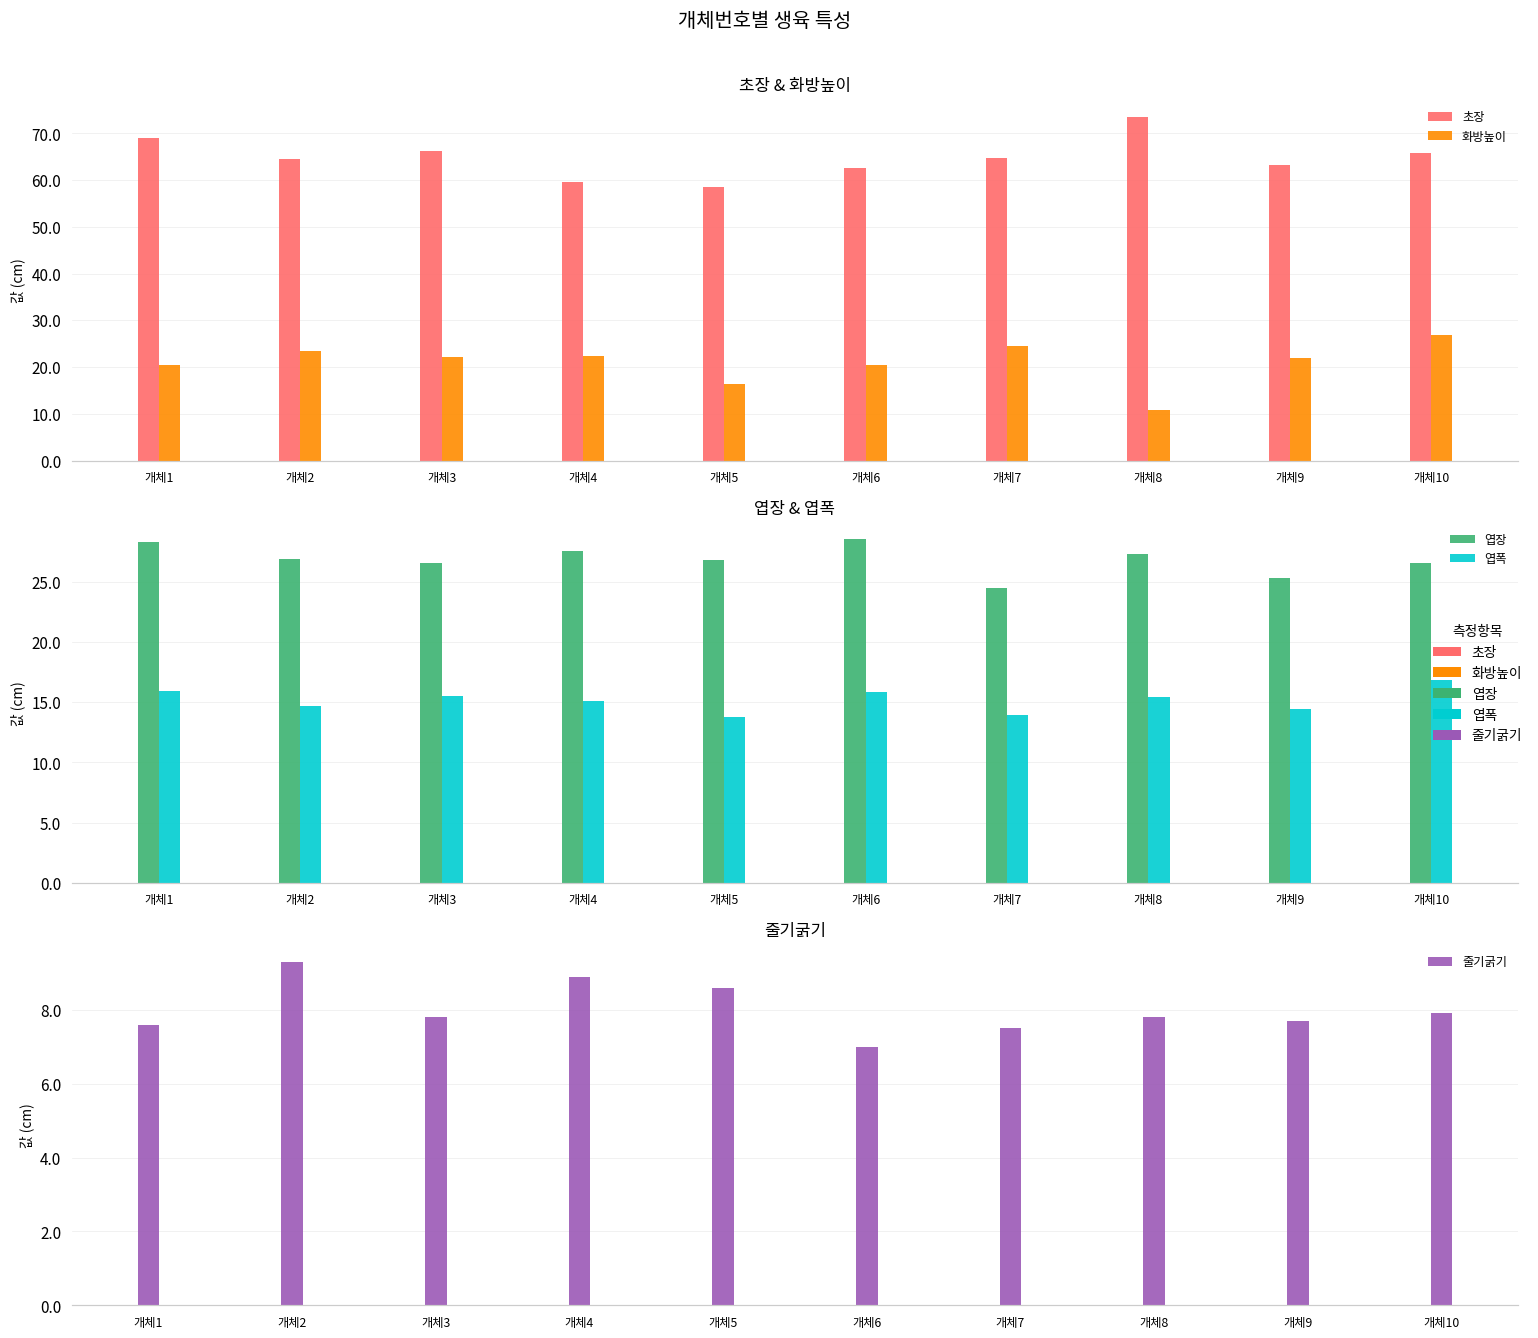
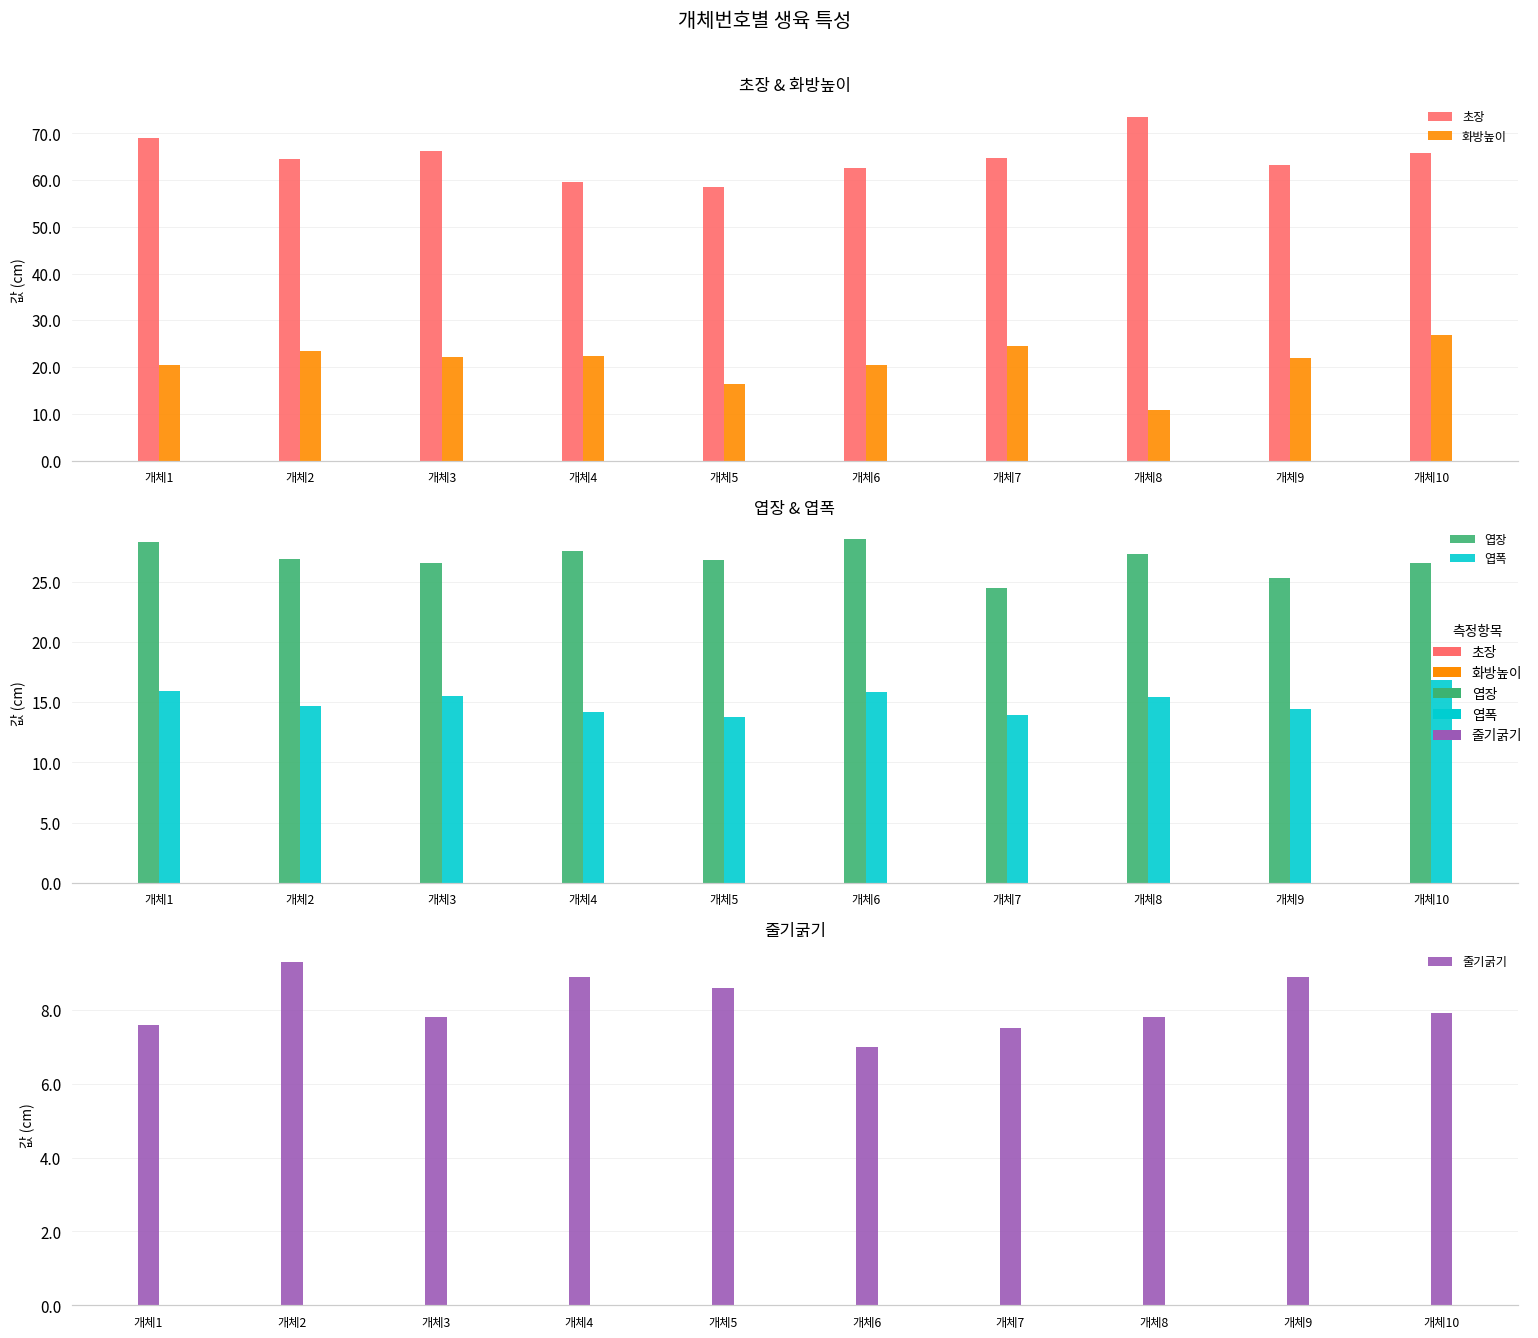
엽장 & 엽폭, 엽폭, 개체4: 15.1 -> 14.2
줄기굵기, 개체9: 7.7 -> 8.9
